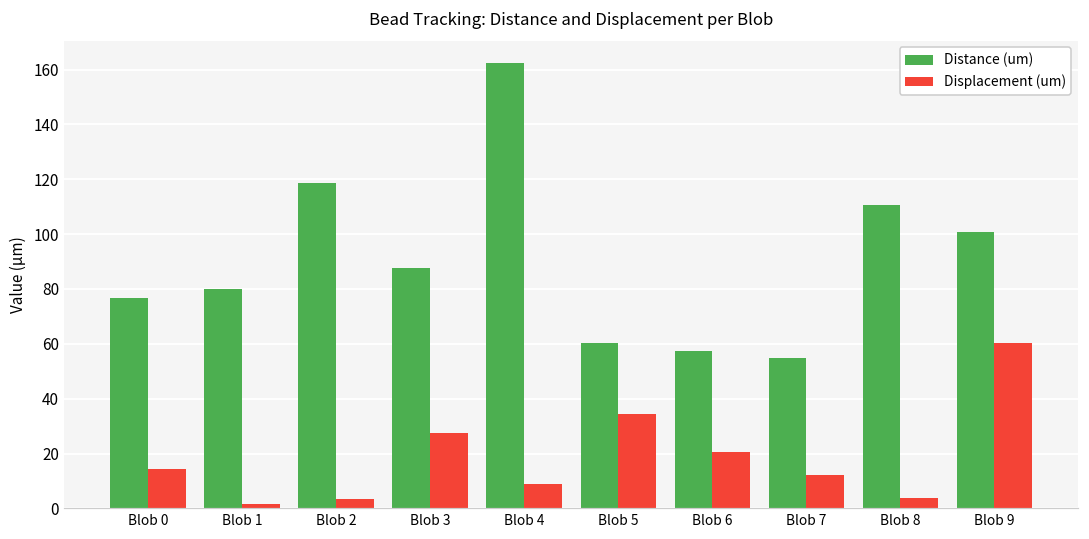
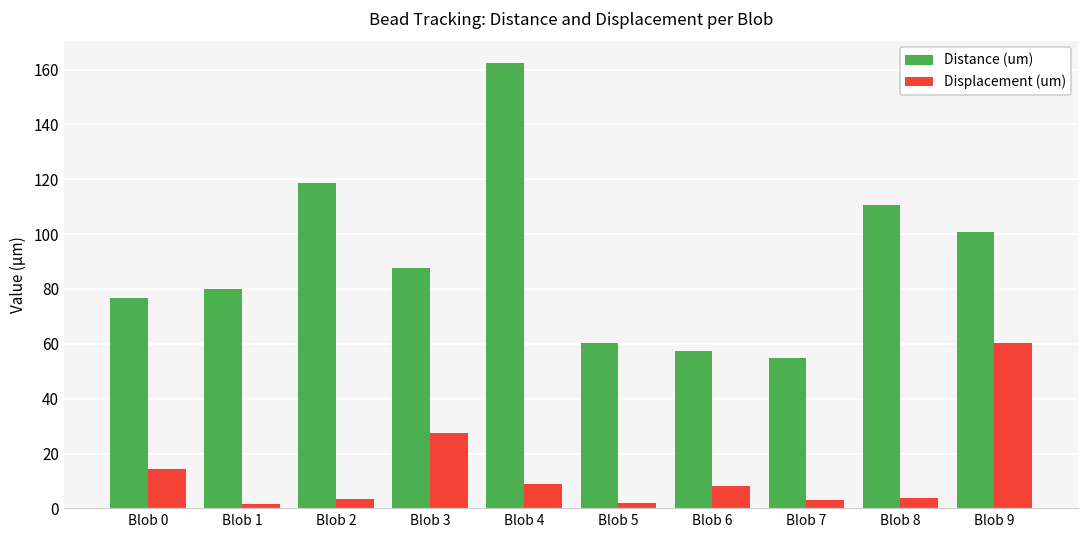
Displacement (um), Blob 5: 35 -> 2
Displacement (um), Blob 6: 21 -> 8
Displacement (um), Blob 7: 12 -> 3
